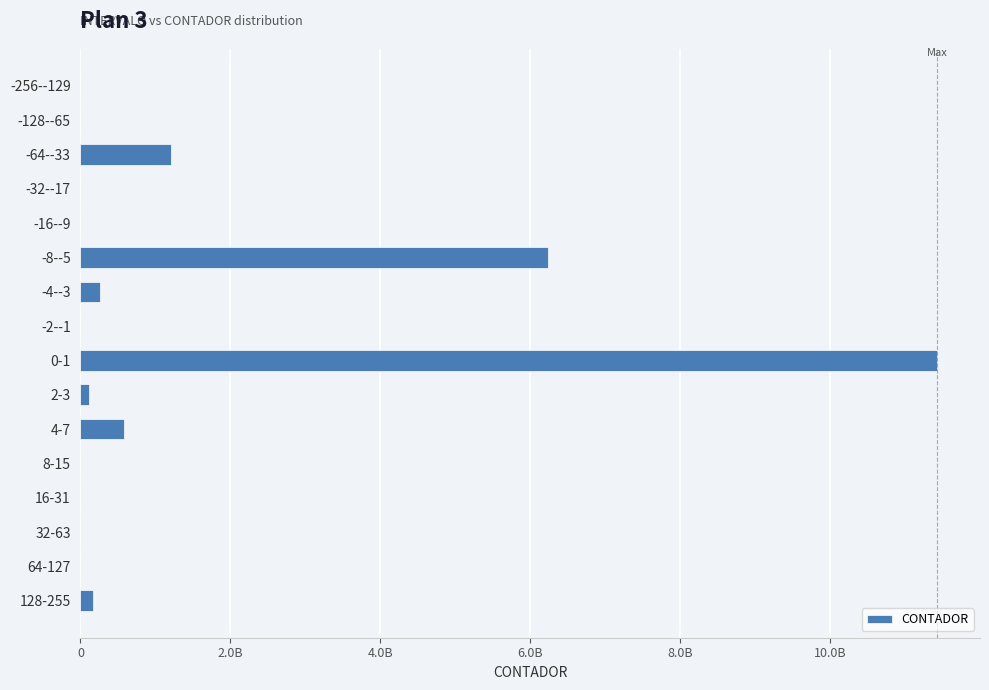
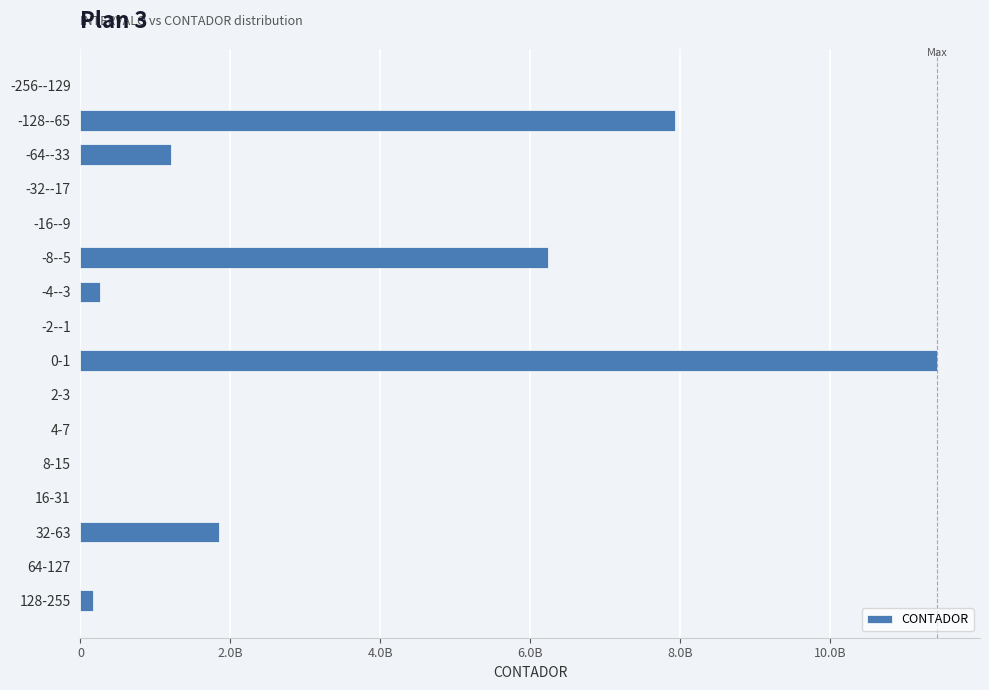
-128--65: 0 -> 7900000000
2-3: 100000000 -> 0
4-7: 600000000 -> 0
32-63: 0 -> 1800000000
